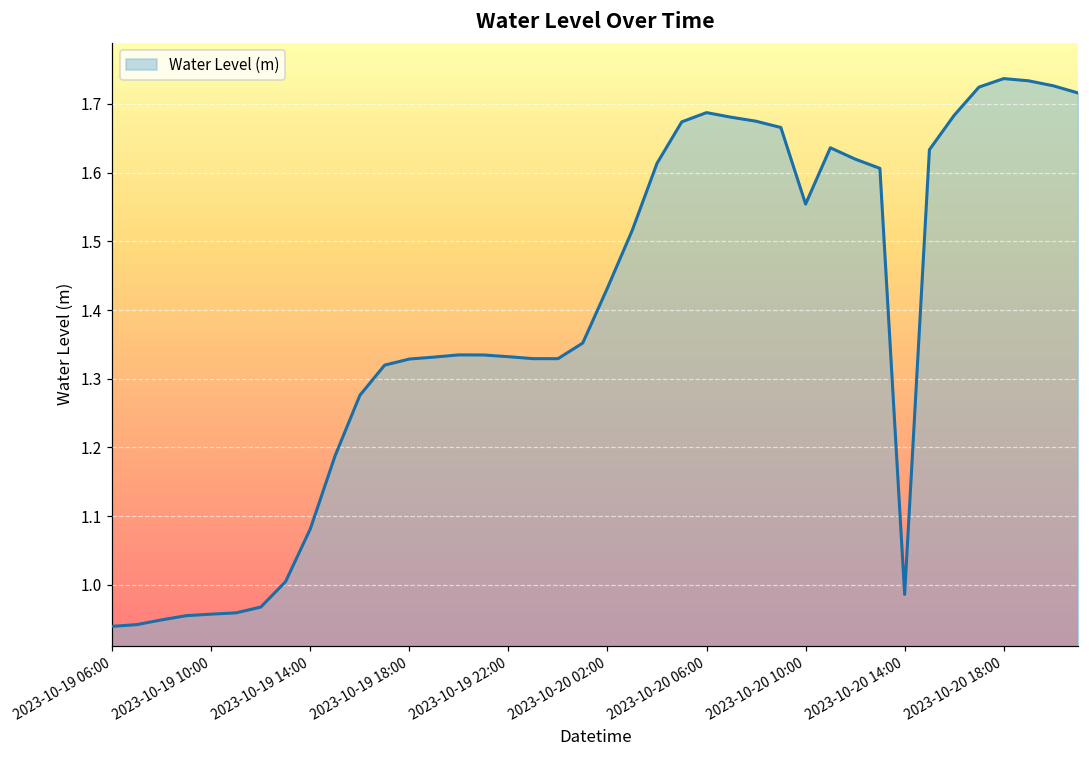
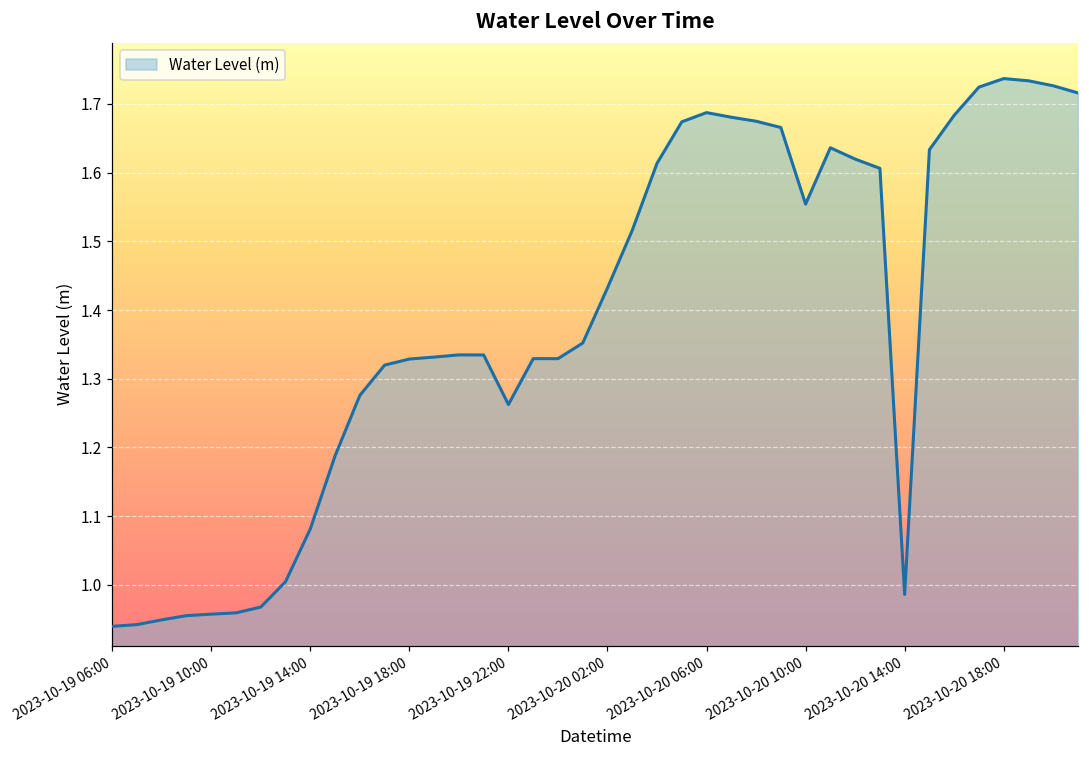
2023-10-19 22:00: 1.33 -> 1.26
